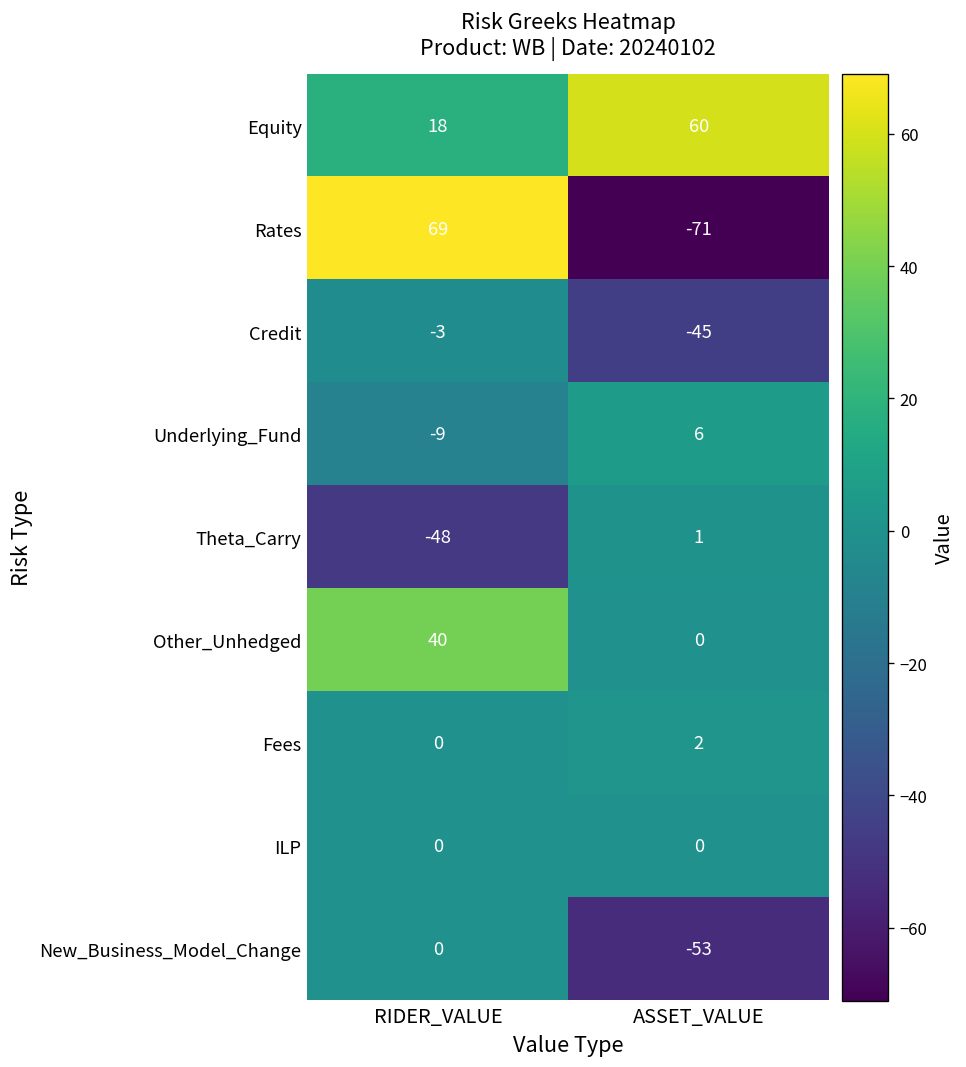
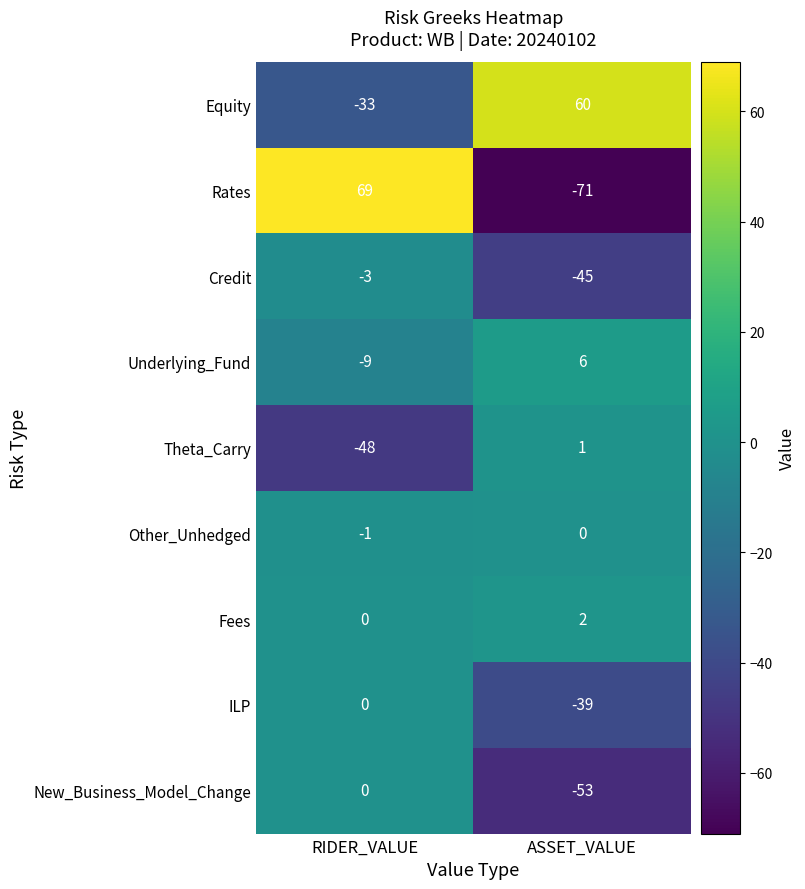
Equity, RIDER_VALUE: 18 -> -33
Other_Unhedged, RIDER_VALUE: 40 -> -1
ILP, ASSET_VALUE: 0 -> -39
